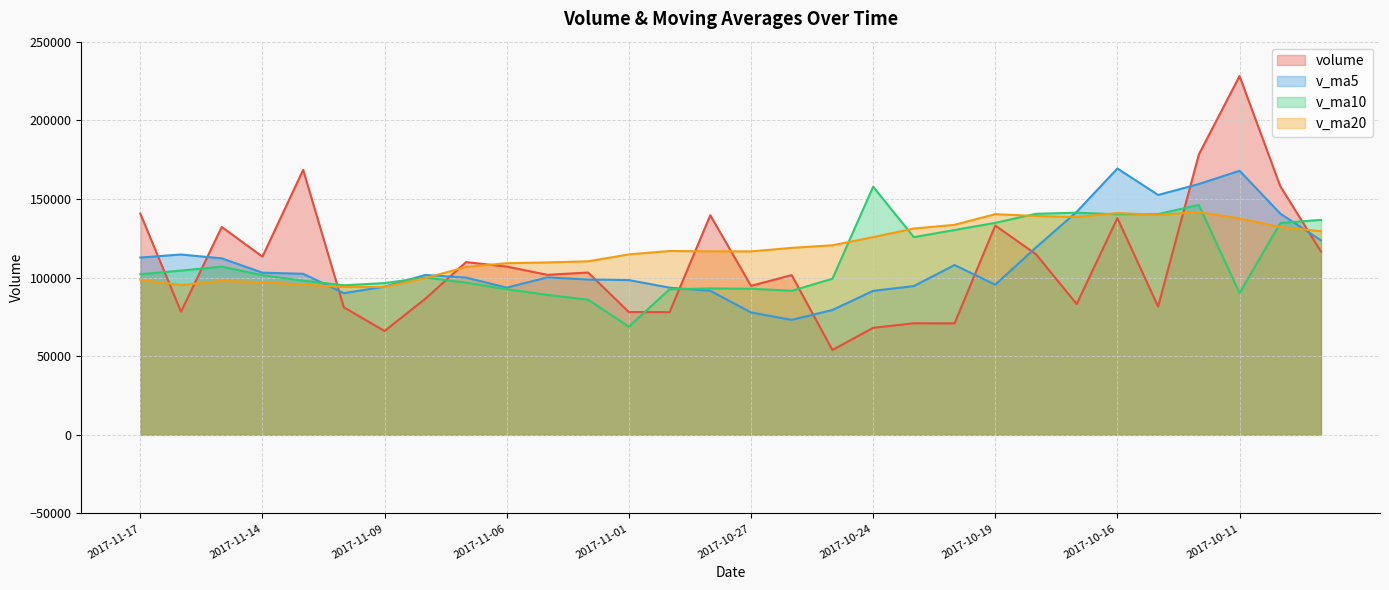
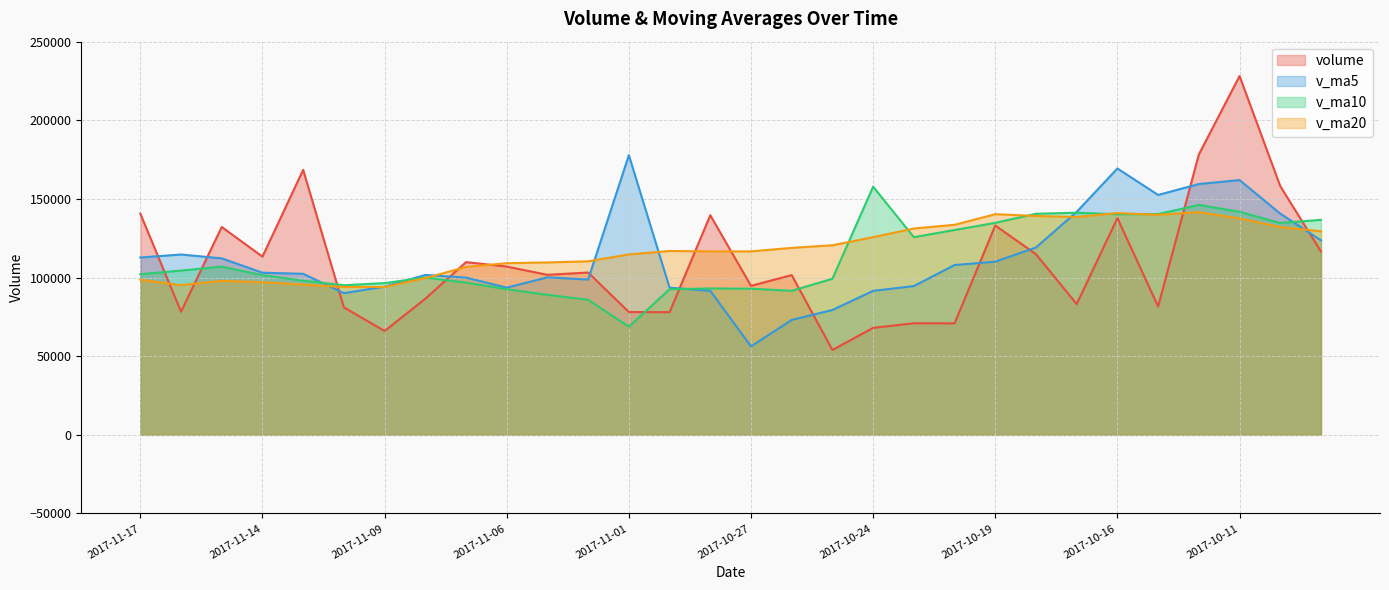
v_ma5, 2017-11-01: 98000 -> 178000
v_ma5, 2017-10-27: 78000 -> 56000
v_ma5, 2017-10-19: 95000 -> 110000
v_ma5, 2017-10-11: 168000 -> 162000
v_ma10, 2017-10-11: 90000 -> 142000
